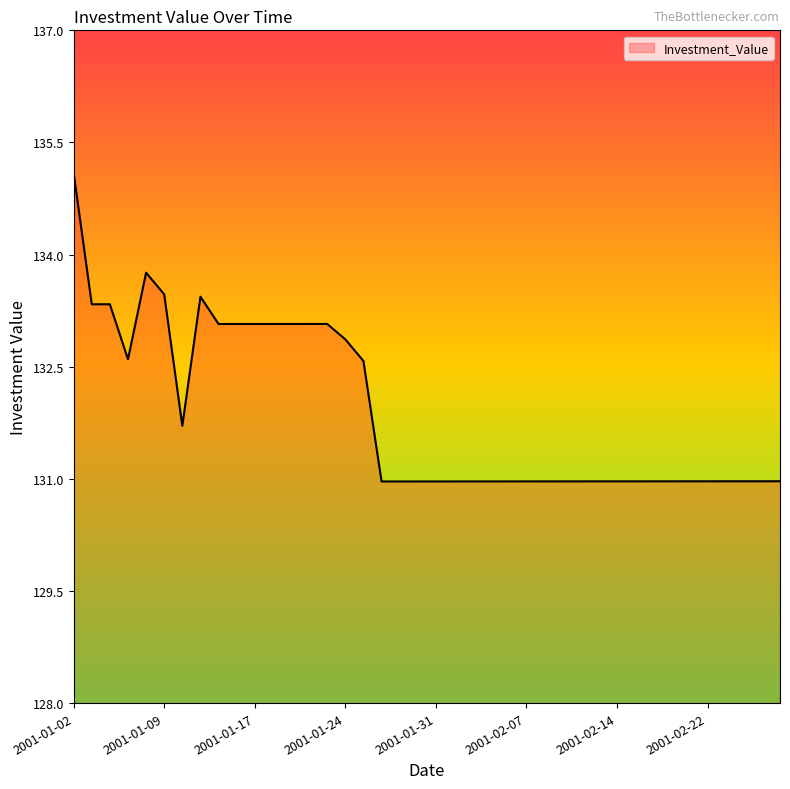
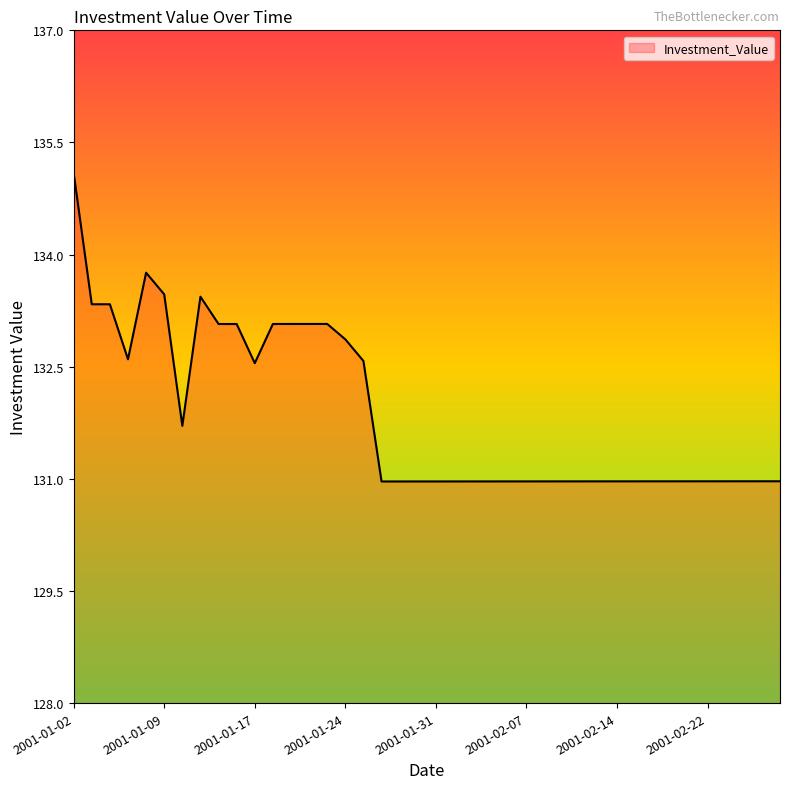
2001-01-17: 133.1 -> 132.5
